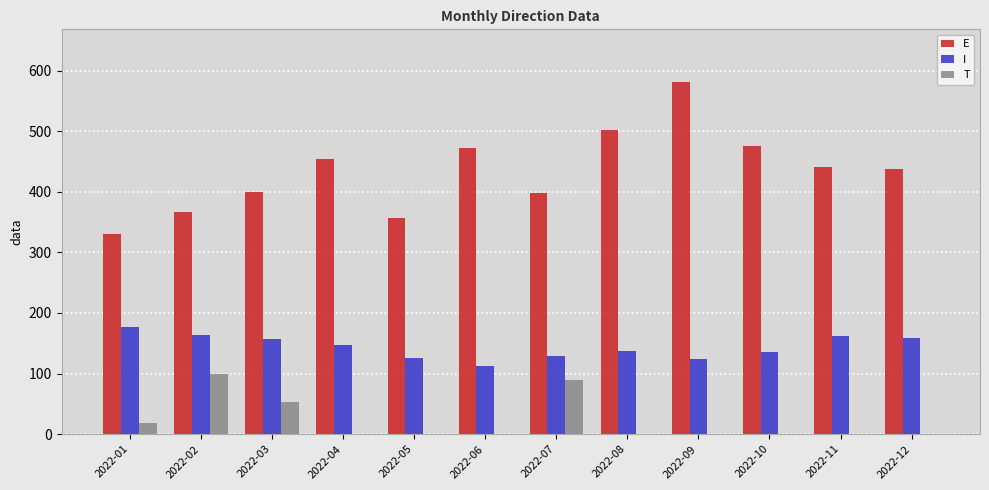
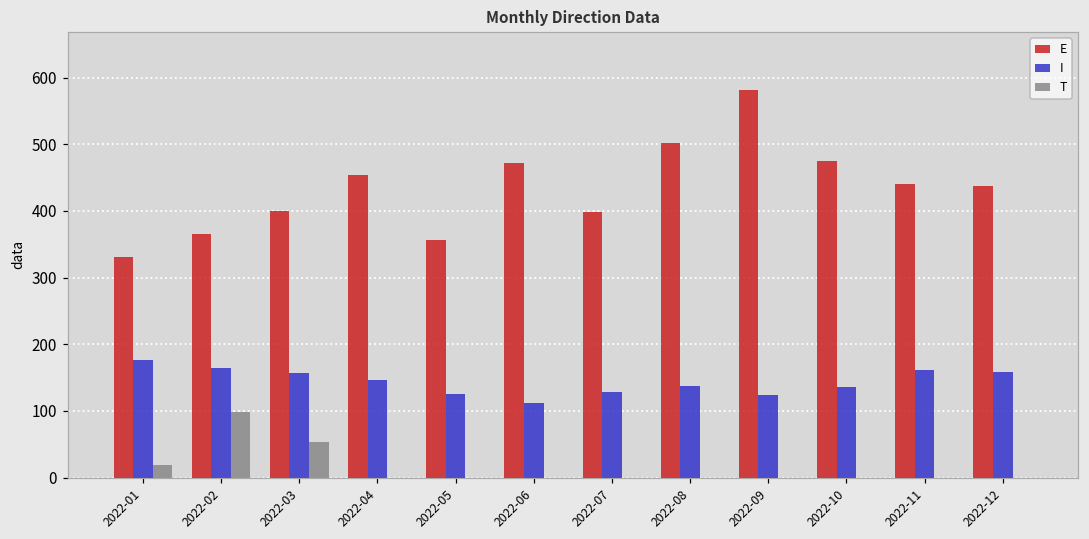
T, 2022-07: 90 -> 0
